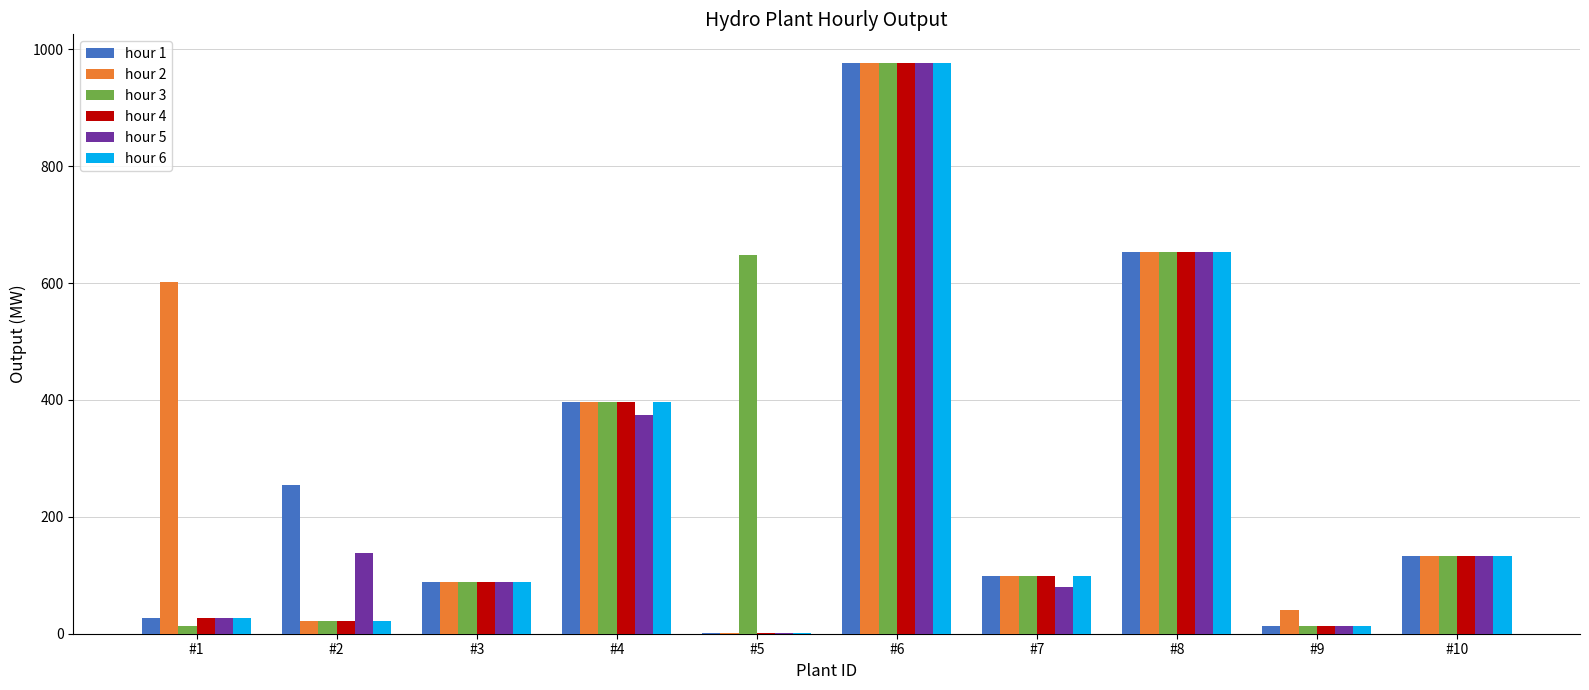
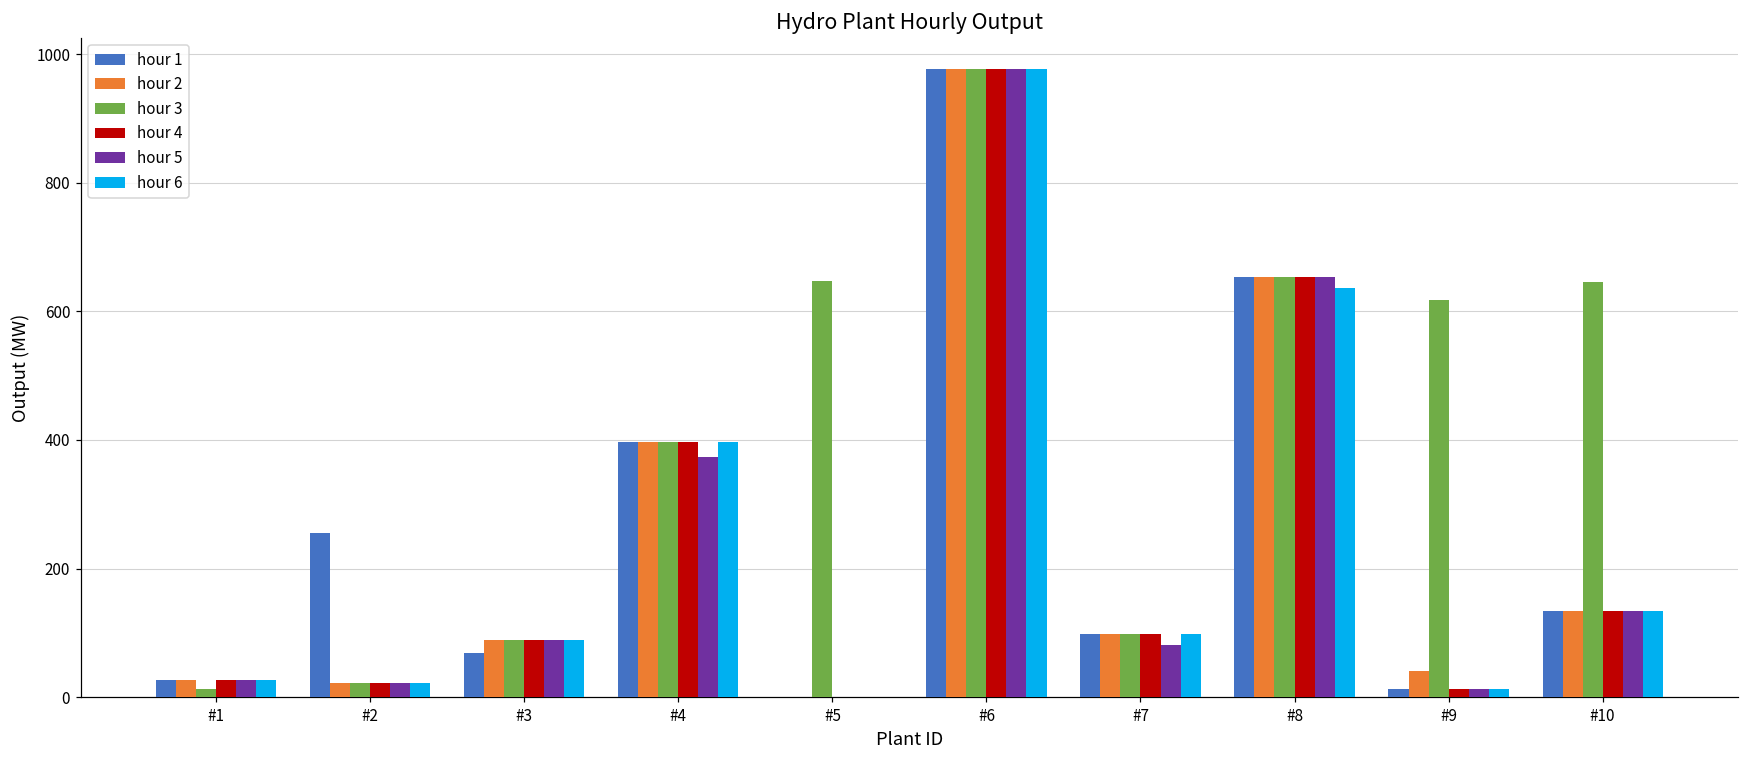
hour 2, #1: 600 -> 30
hour 5, #2: 140 -> 20
hour 1, #3: 90 -> 70
hour 6, #8: 650 -> 640
hour 3, #9: 10 -> 620
hour 3, #10: 130 -> 650
